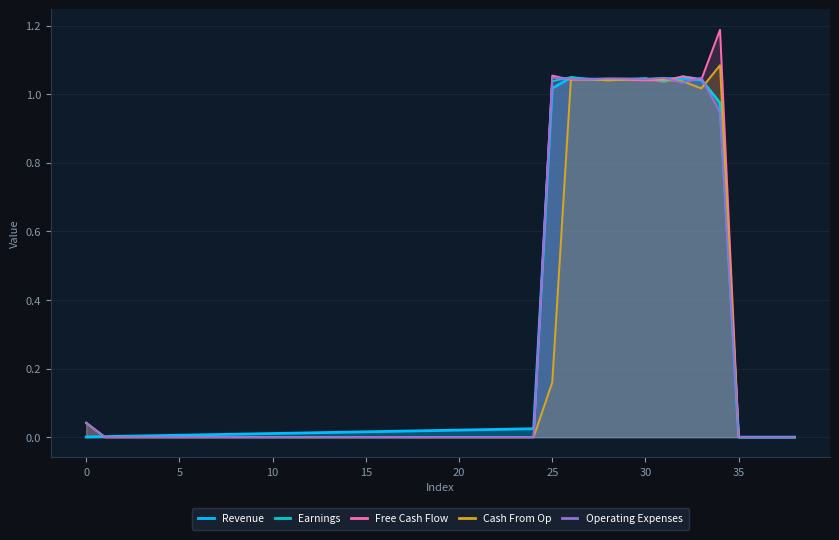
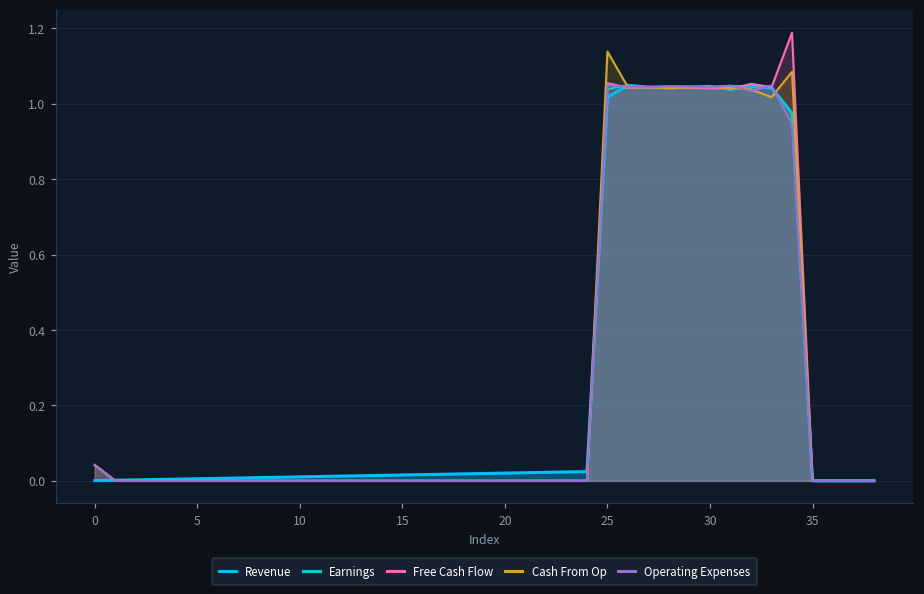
Cash From Op, 25: 0.16 -> 1.14
